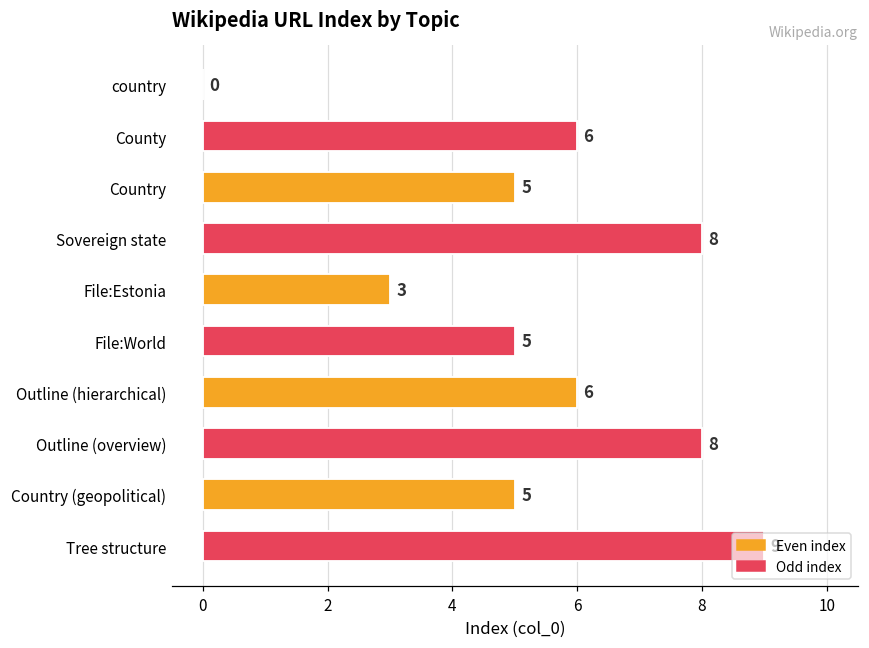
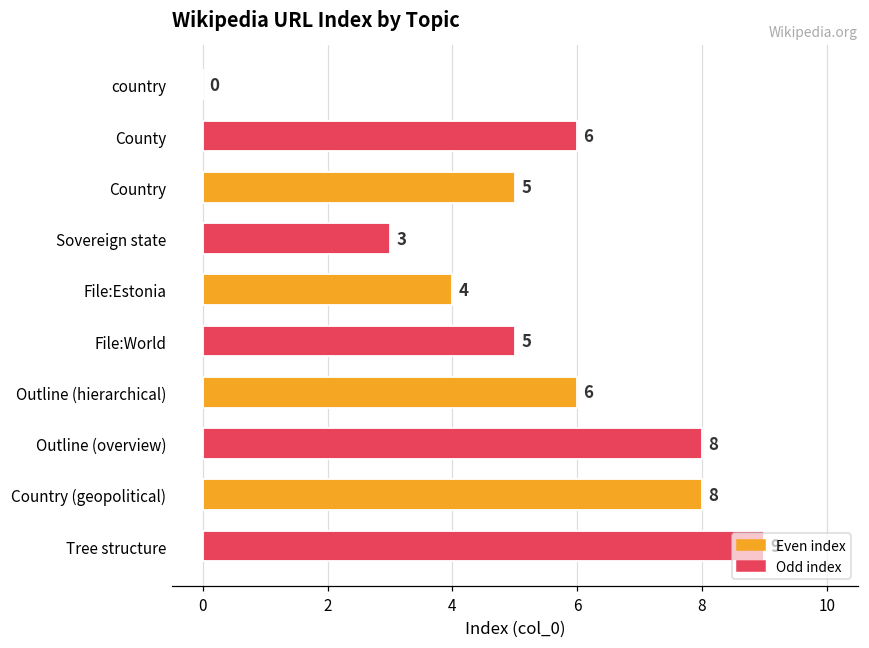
Sovereign state: 8 -> 3
File:Estonia: 3 -> 4
Country (geopolitical): 5 -> 8
